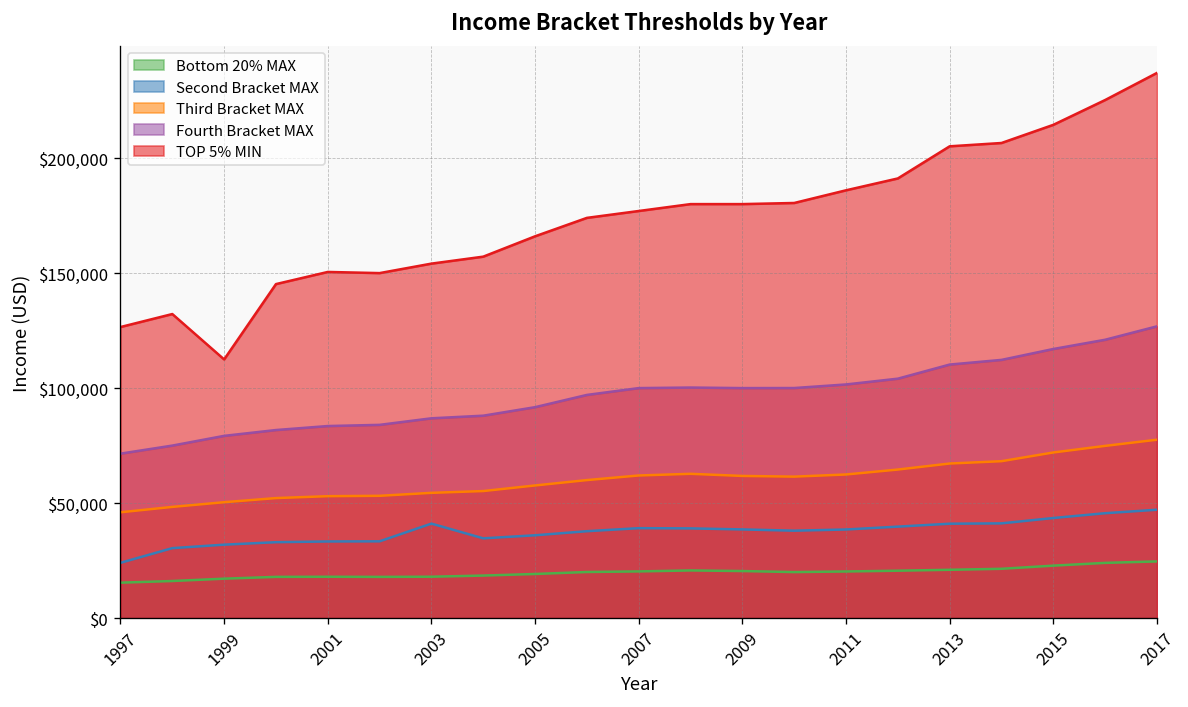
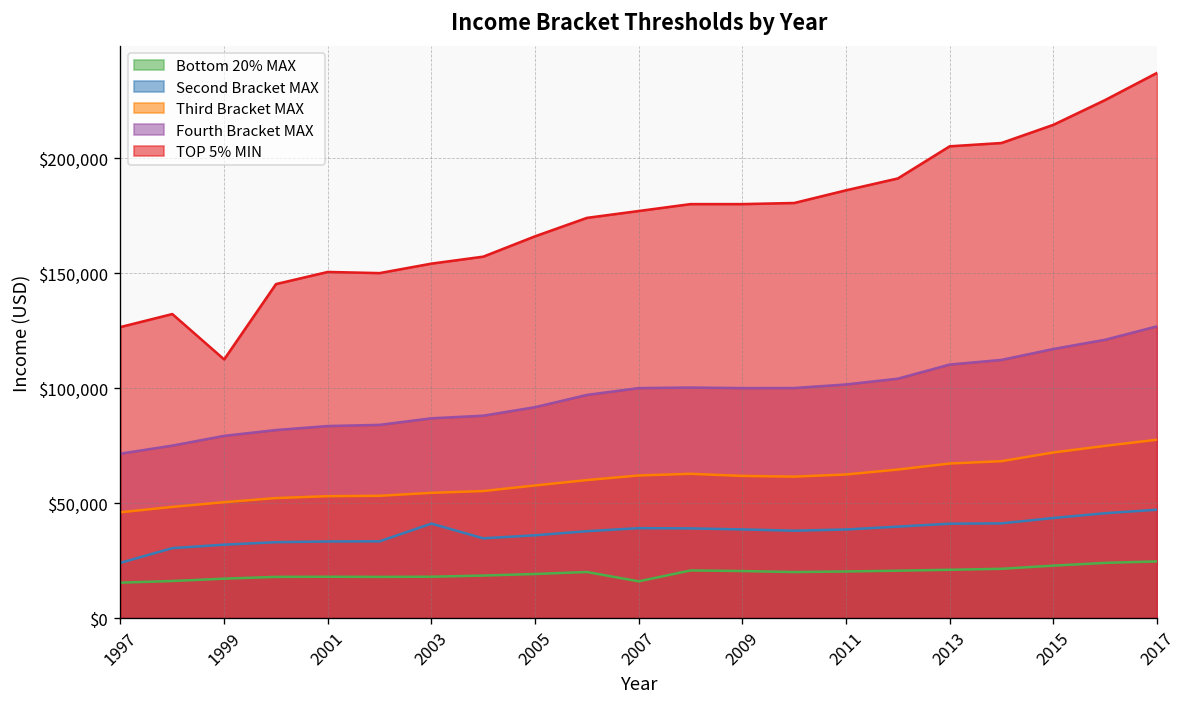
Bottom 20% MAX, 2007: $20,000 -> $16,000
